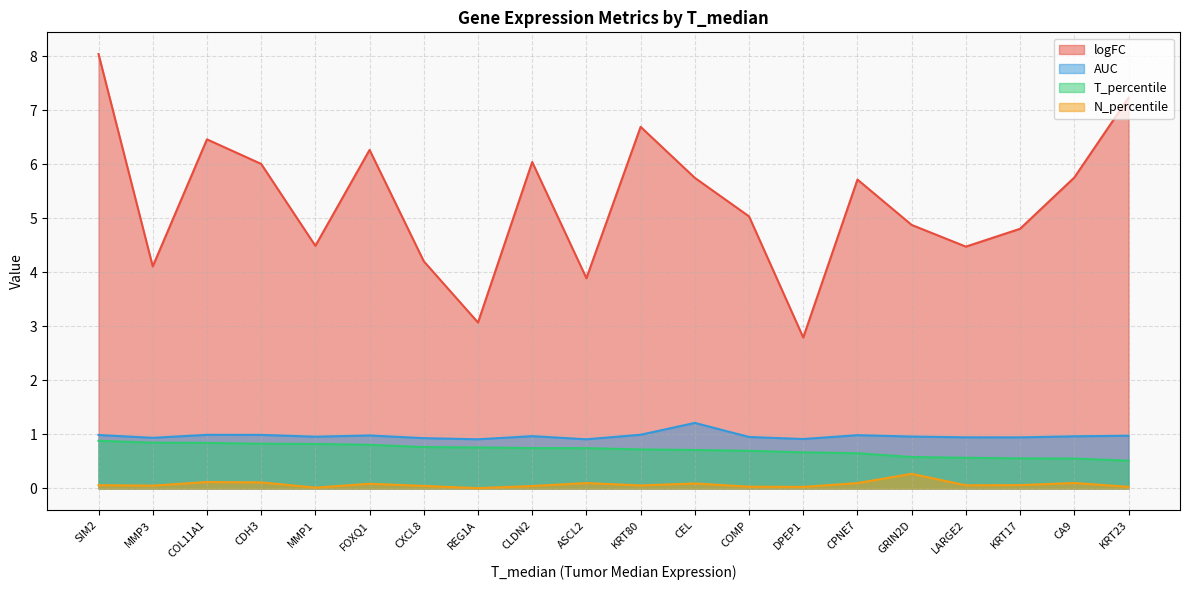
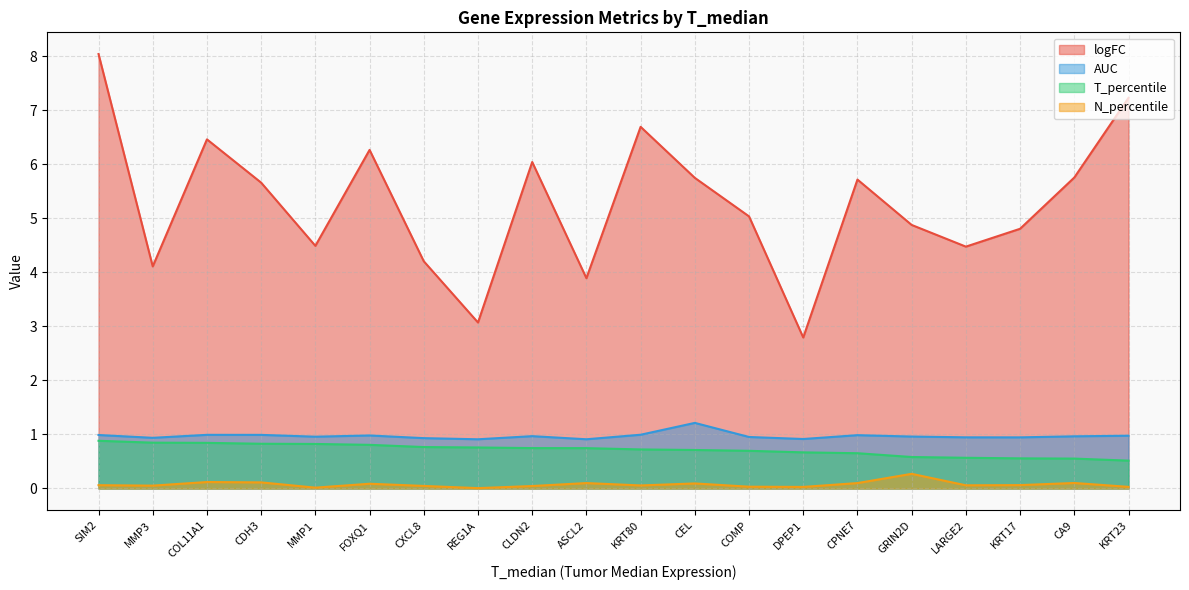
logFC, CDH3: 6.0 -> 5.7
